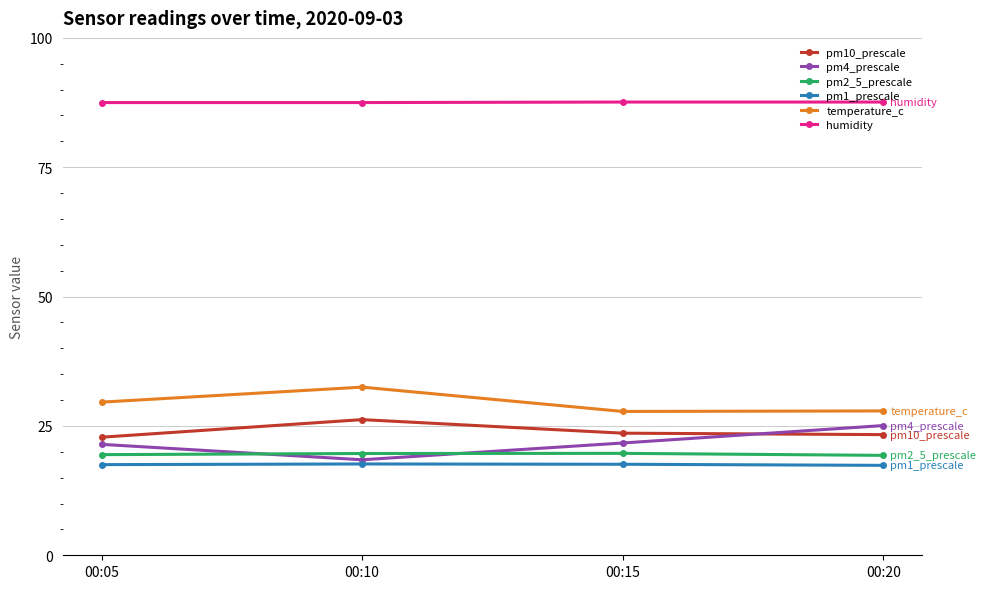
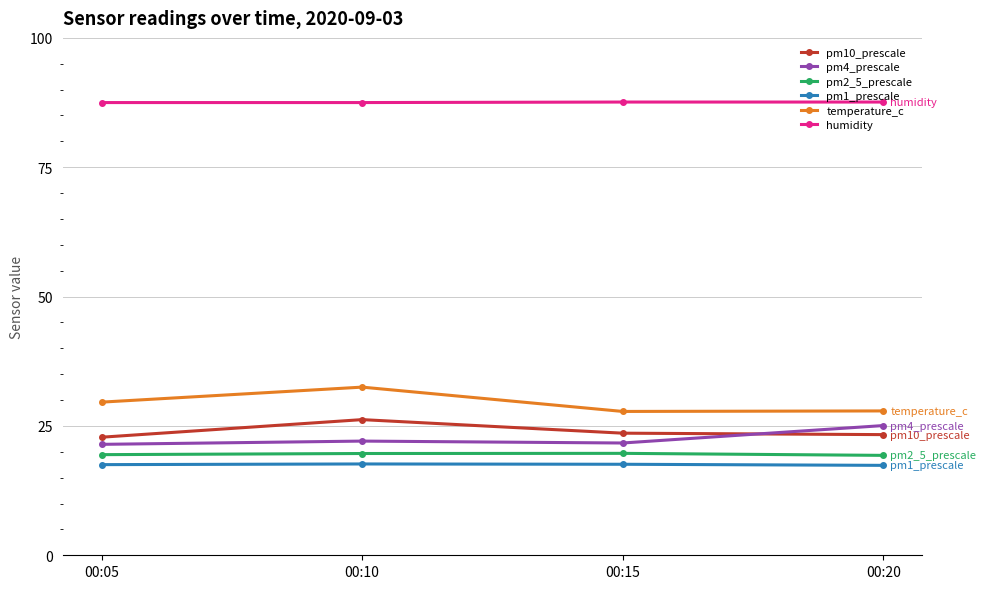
pm4_prescale, 00:10: 18 -> 22
